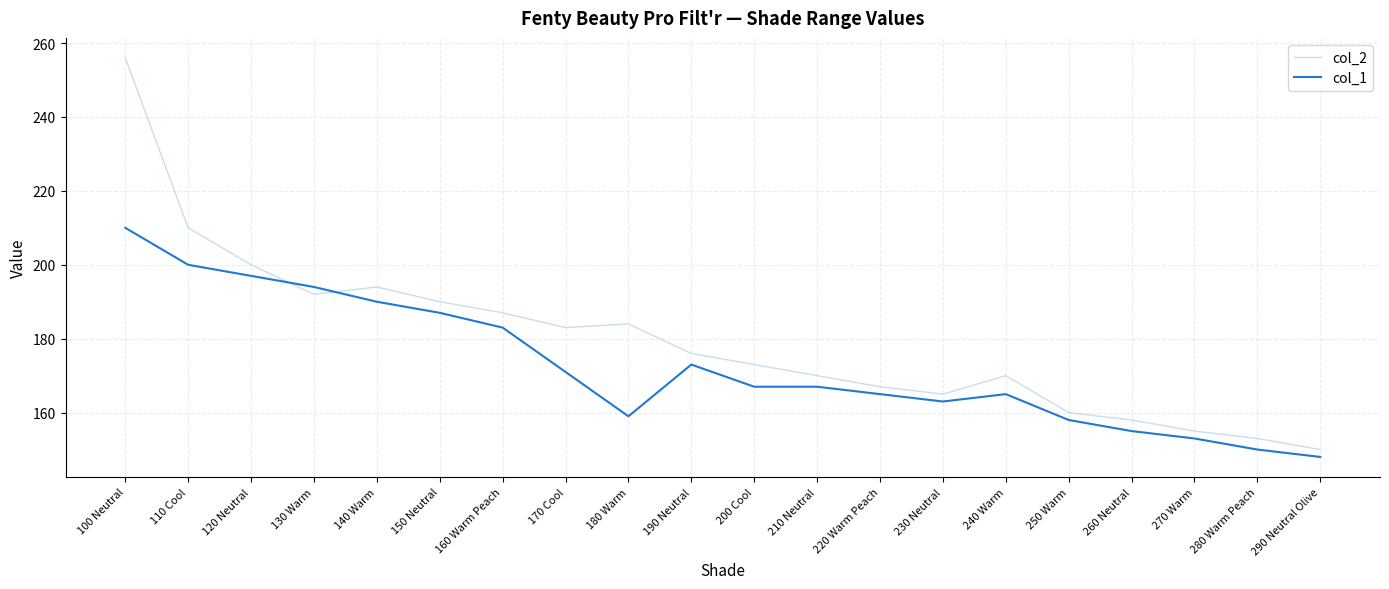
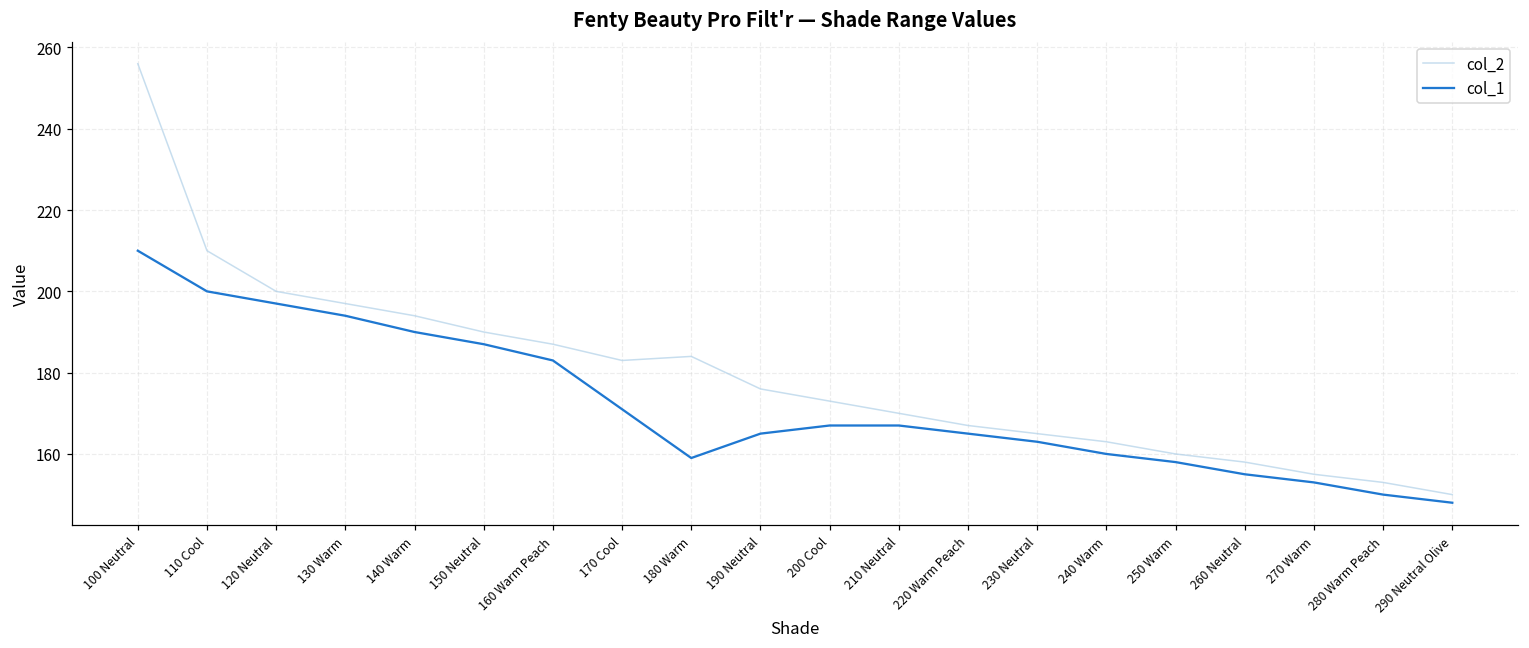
col_2, 130 Warm: 192 -> 197
col_1, 190 Neutral: 173 -> 165
col_2, 240 Warm: 170 -> 163
col_1, 240 Warm: 165 -> 160
